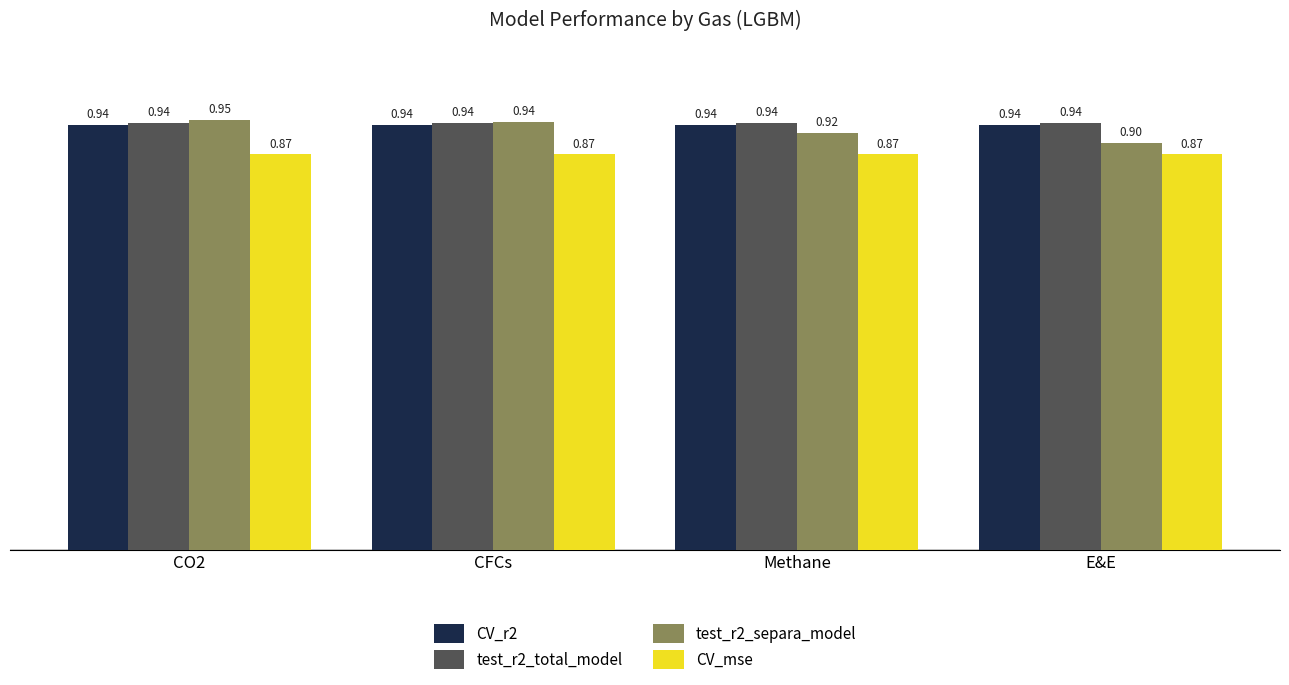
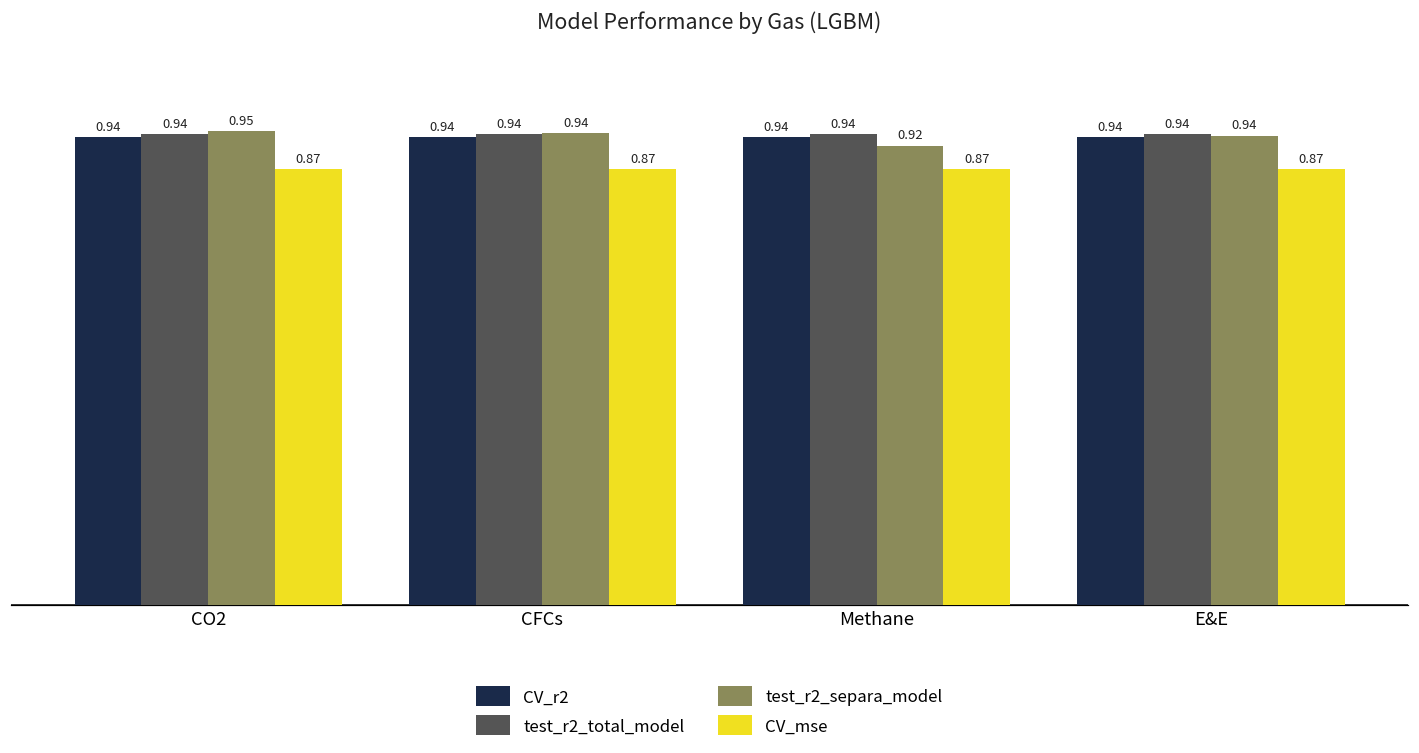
test_r2_separa_model, E&E: 0.90 -> 0.94
